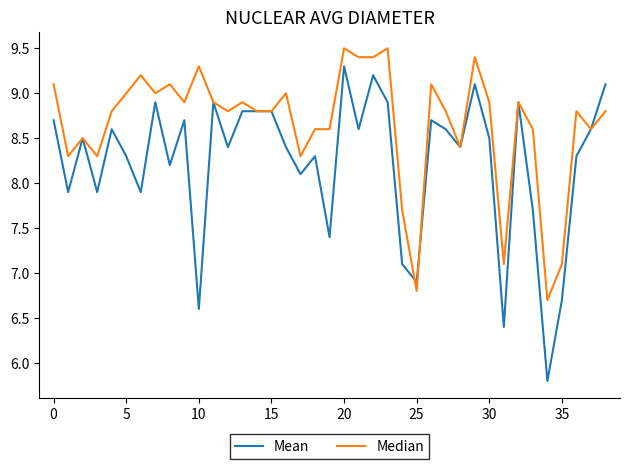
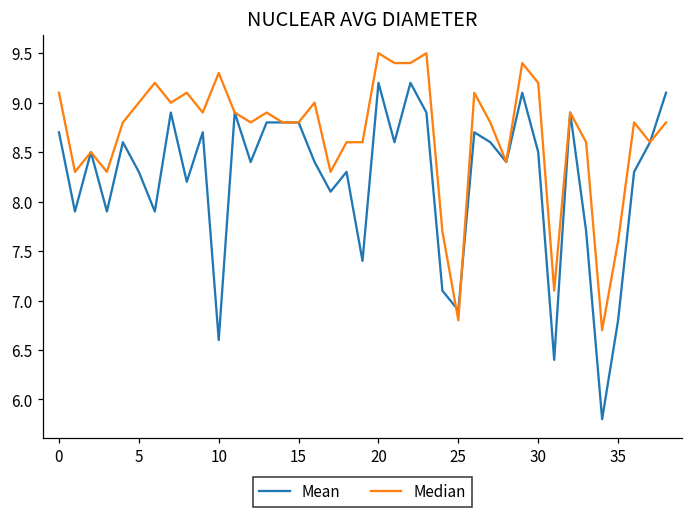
Mean, 20: 9.3 -> 9.2
Median, 30: 8.9 -> 9.2
Mean, 35: 6.7 -> 6.8
Median, 35: 7.1 -> 7.6
